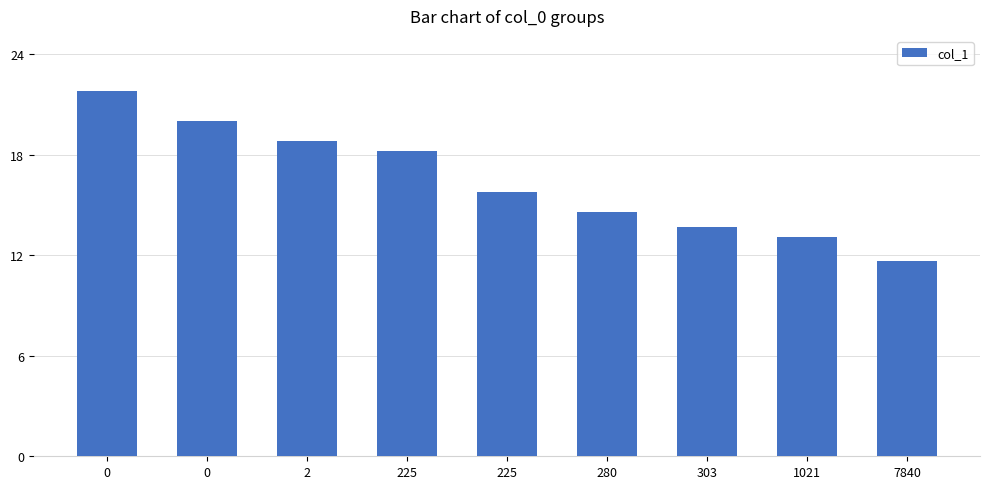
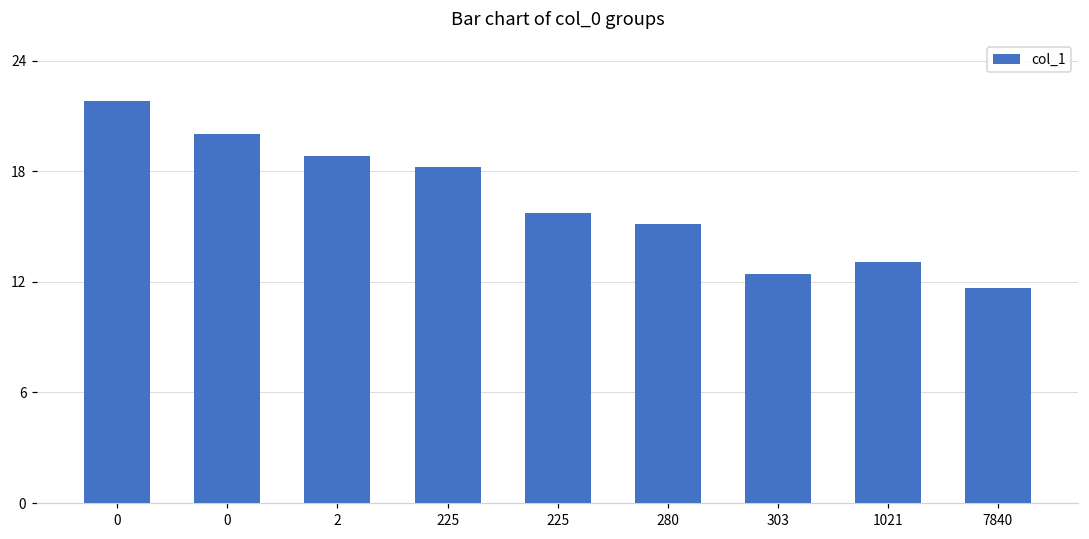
280: 14.6 -> 15.1
303: 13.7 -> 12.4
